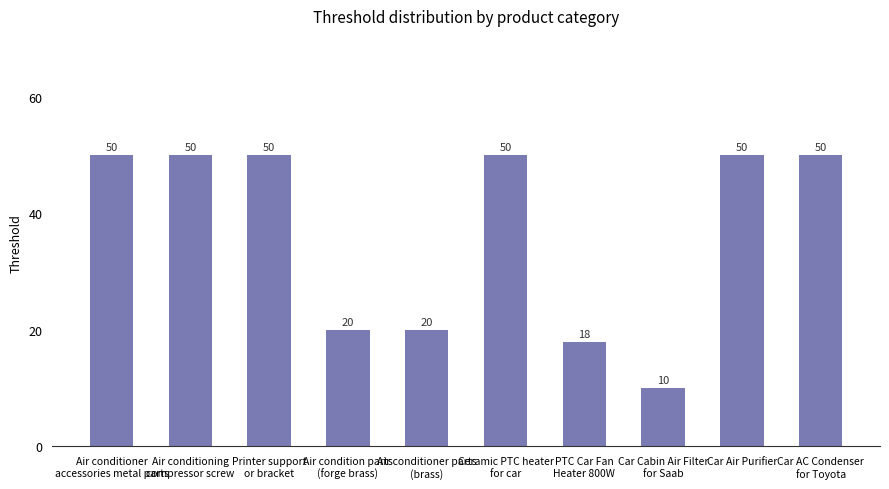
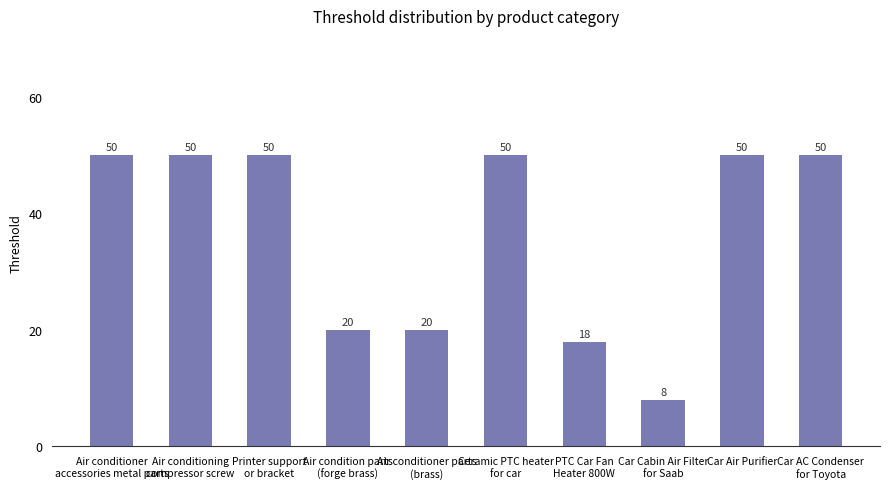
Car Cabin Air Filter for Saab: 10 -> 8
